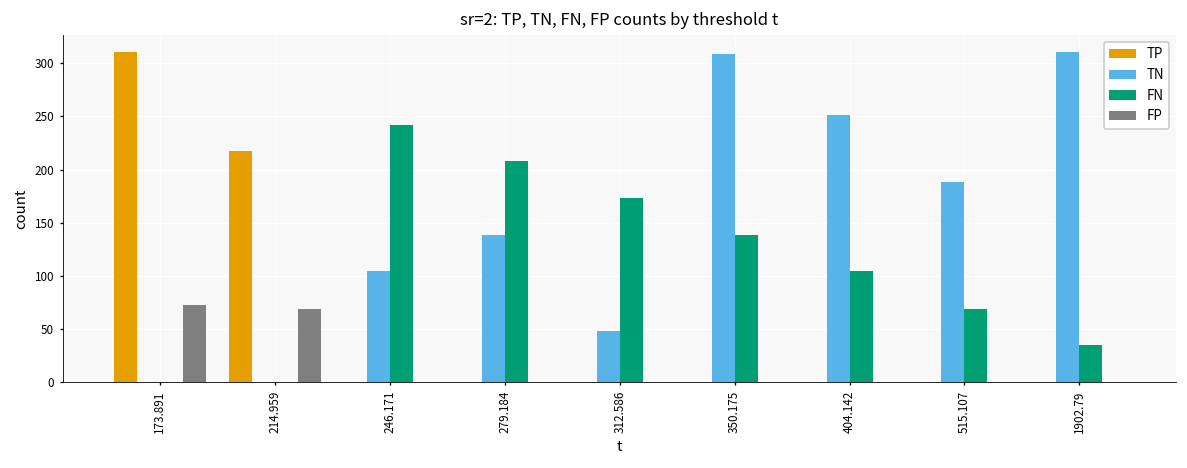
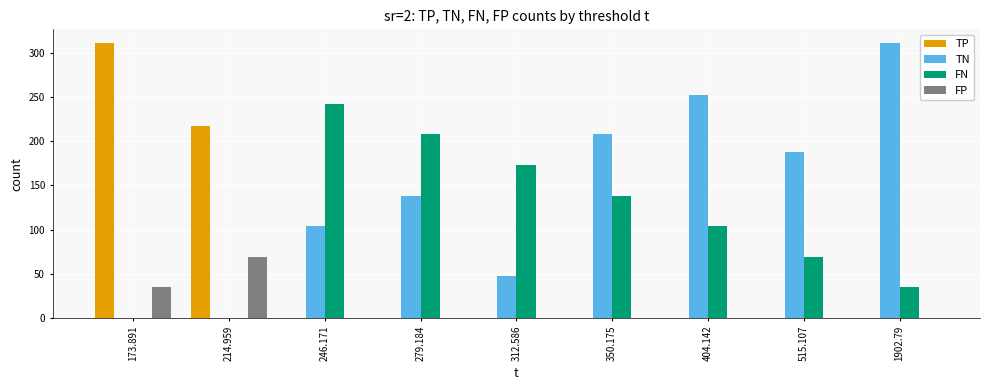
FP, 173.891: 70 -> 40
TN, 350.175: 310 -> 210
